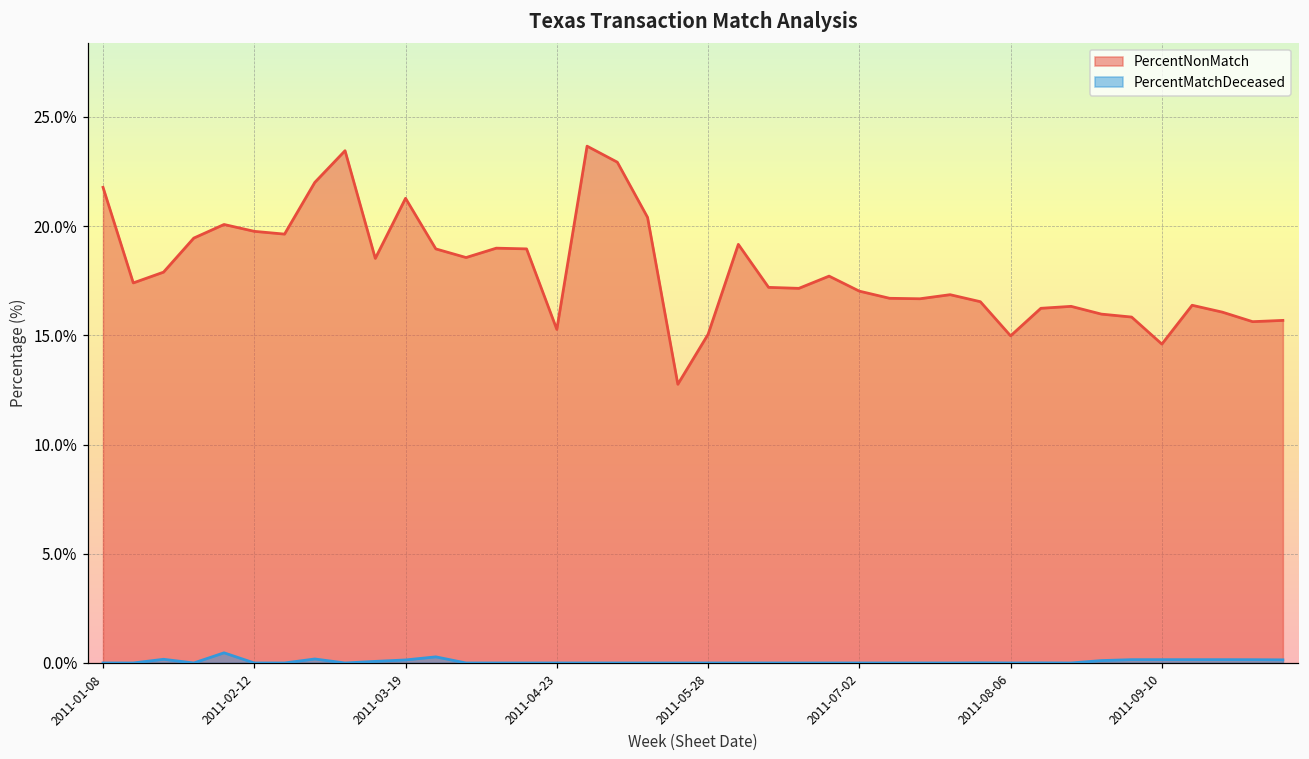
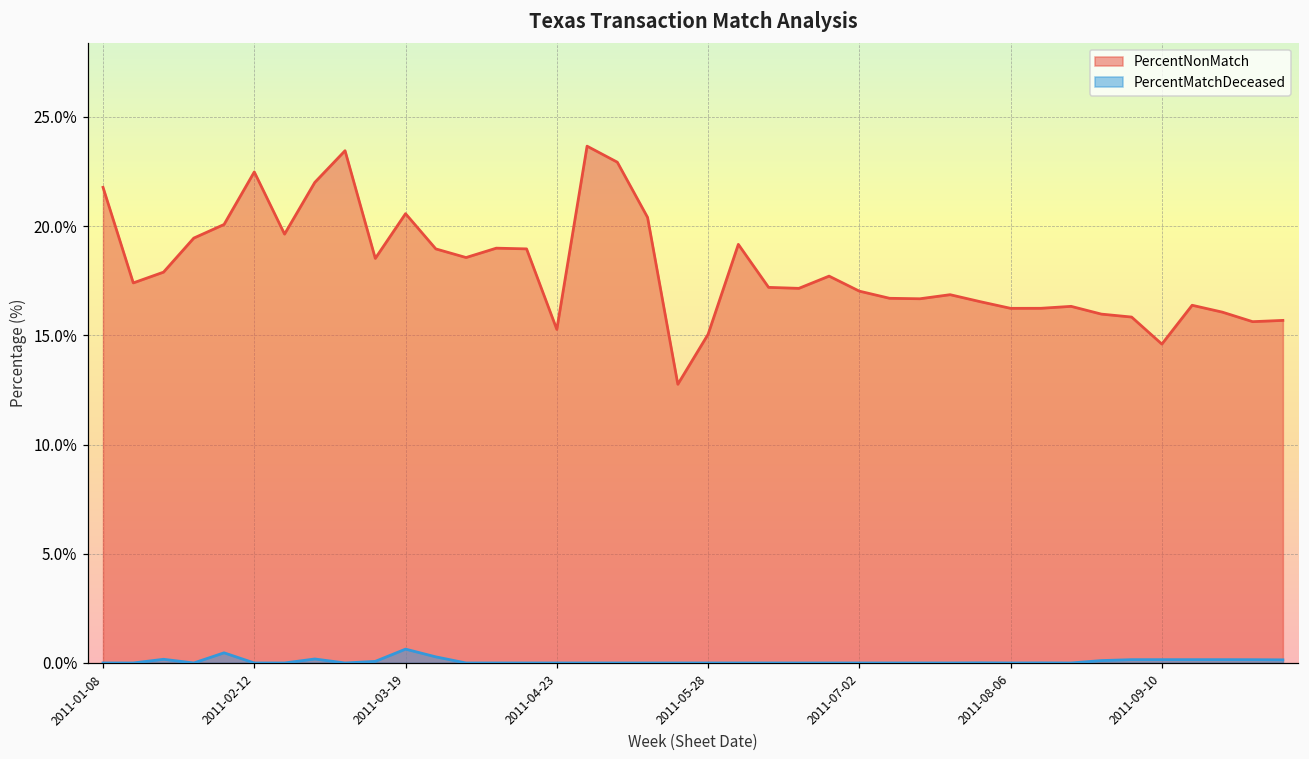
PercentNonMatch, 2011-02-12: 19.8% -> 22.5%
PercentNonMatch, 2011-03-19: 21.3% -> 20.6%
PercentMatchDeceased, 2011-03-19: 0.1% -> 0.6%
PercentNonMatch, 2011-08-06: 15.0% -> 16.2%
